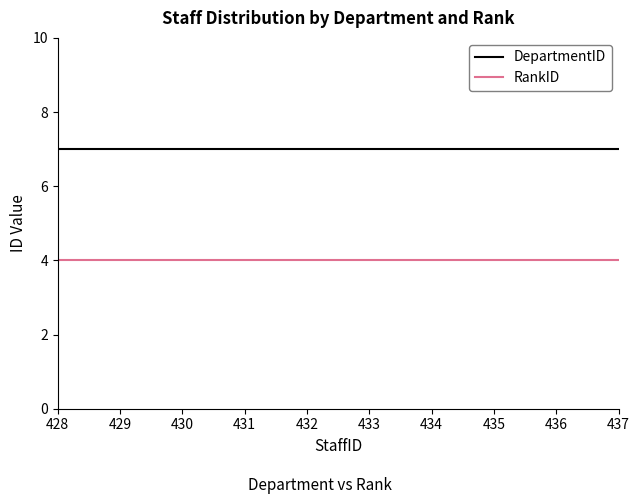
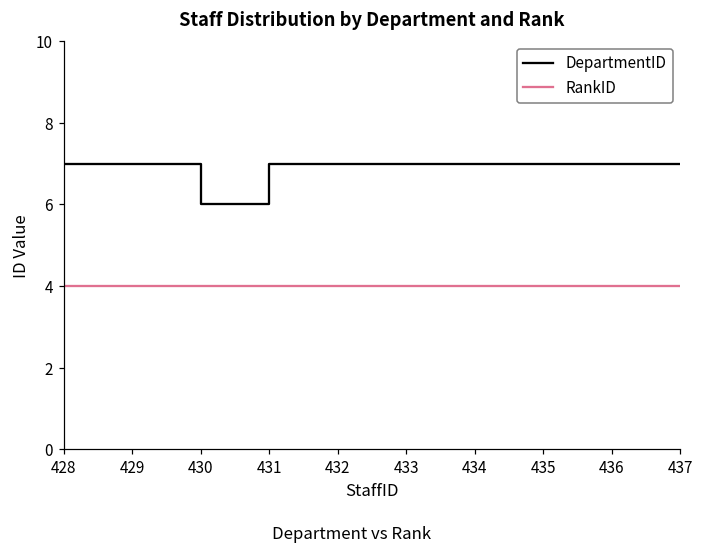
DepartmentID, 430: 7 -> 6
